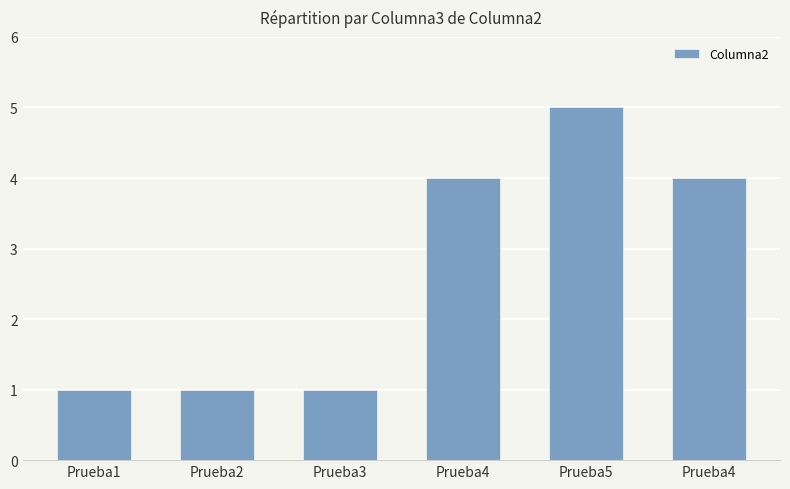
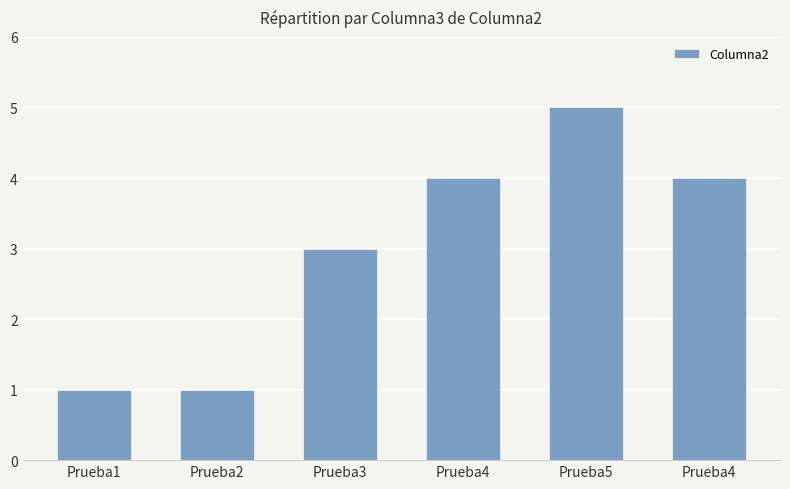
Prueba3: 1 -> 3
